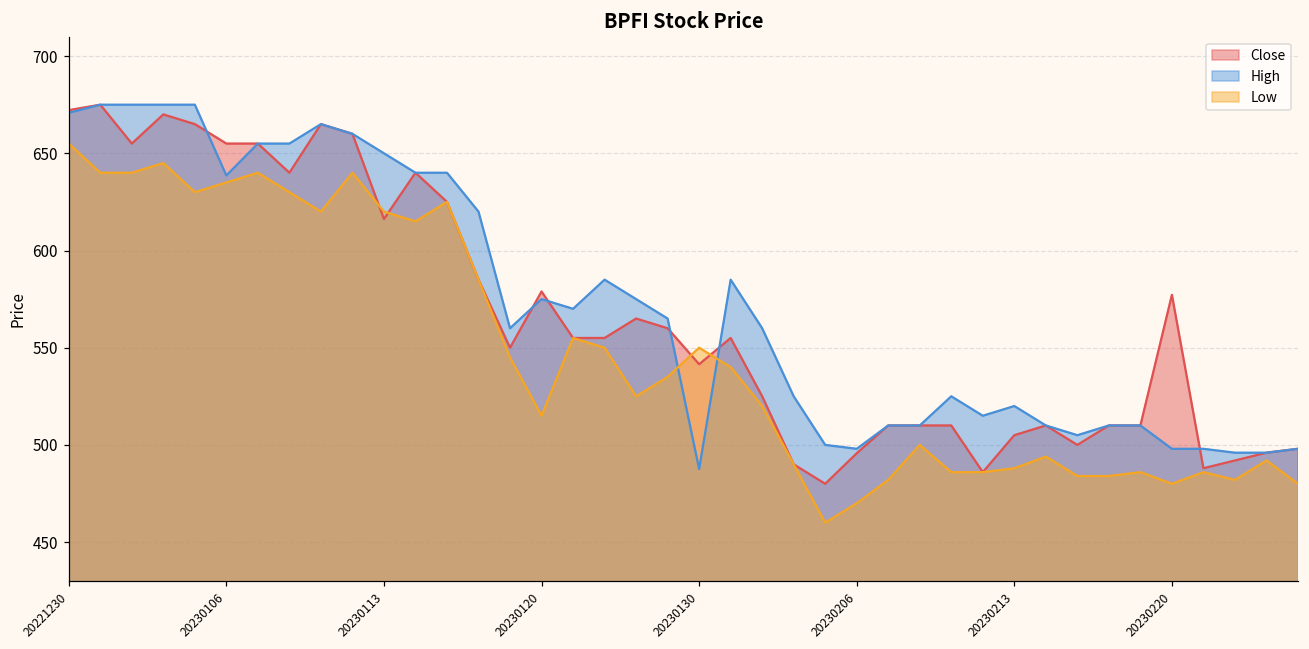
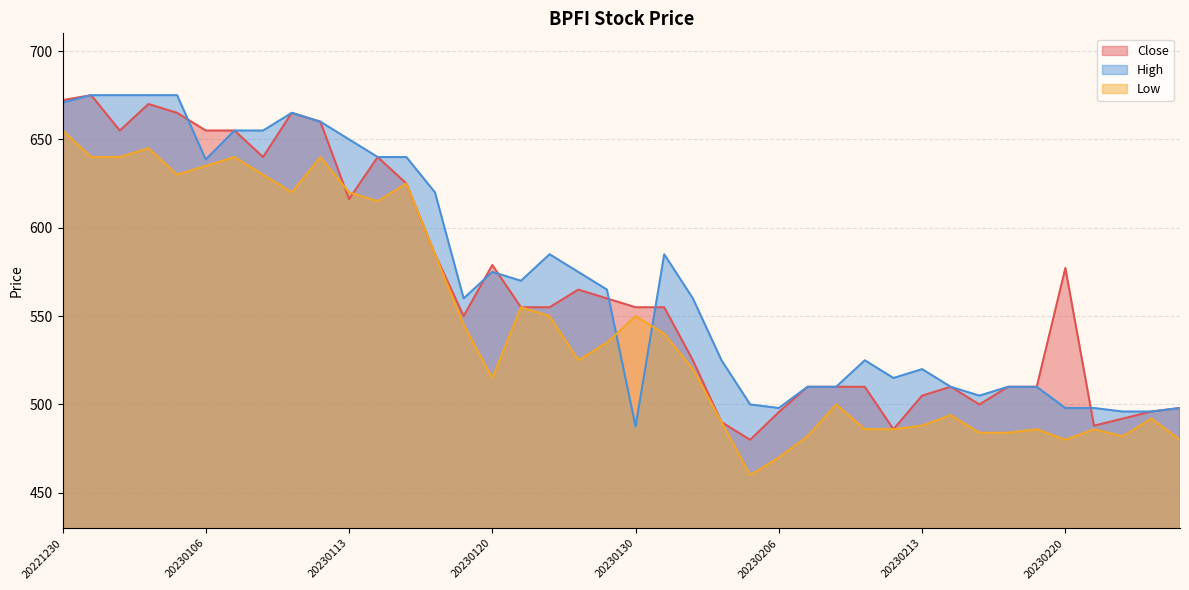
Close, 20230130: 542 -> 555
